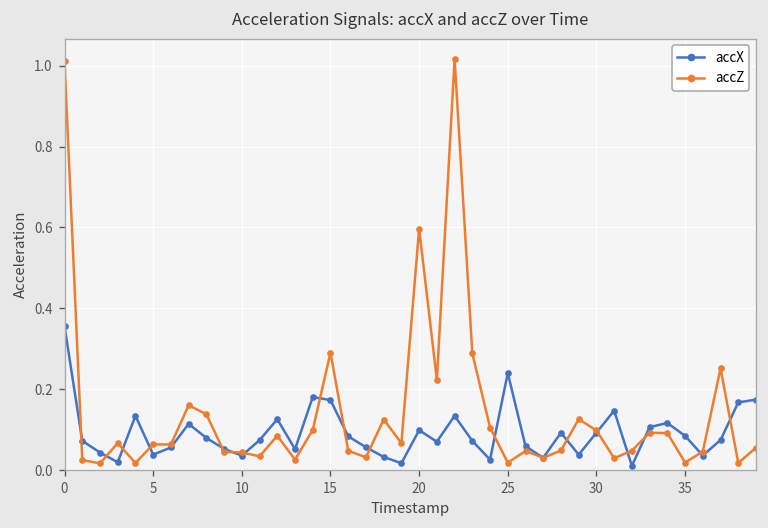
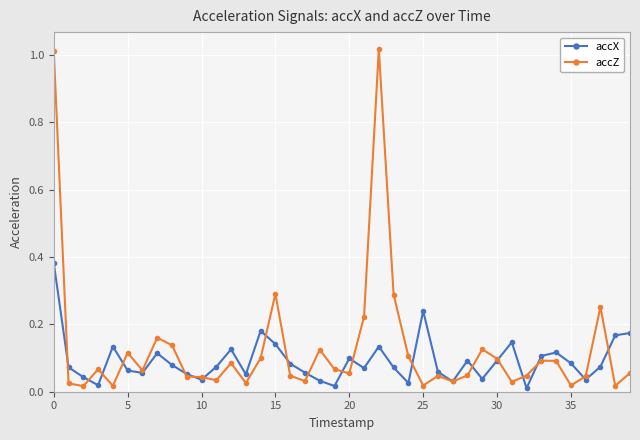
accX, 0: 0.36 -> 0.38
accX, 5: 0.04 -> 0.06
accZ, 5: 0.06 -> 0.12
accX, 15: 0.17 -> 0.14
accZ, 20: 0.60 -> 0.05
